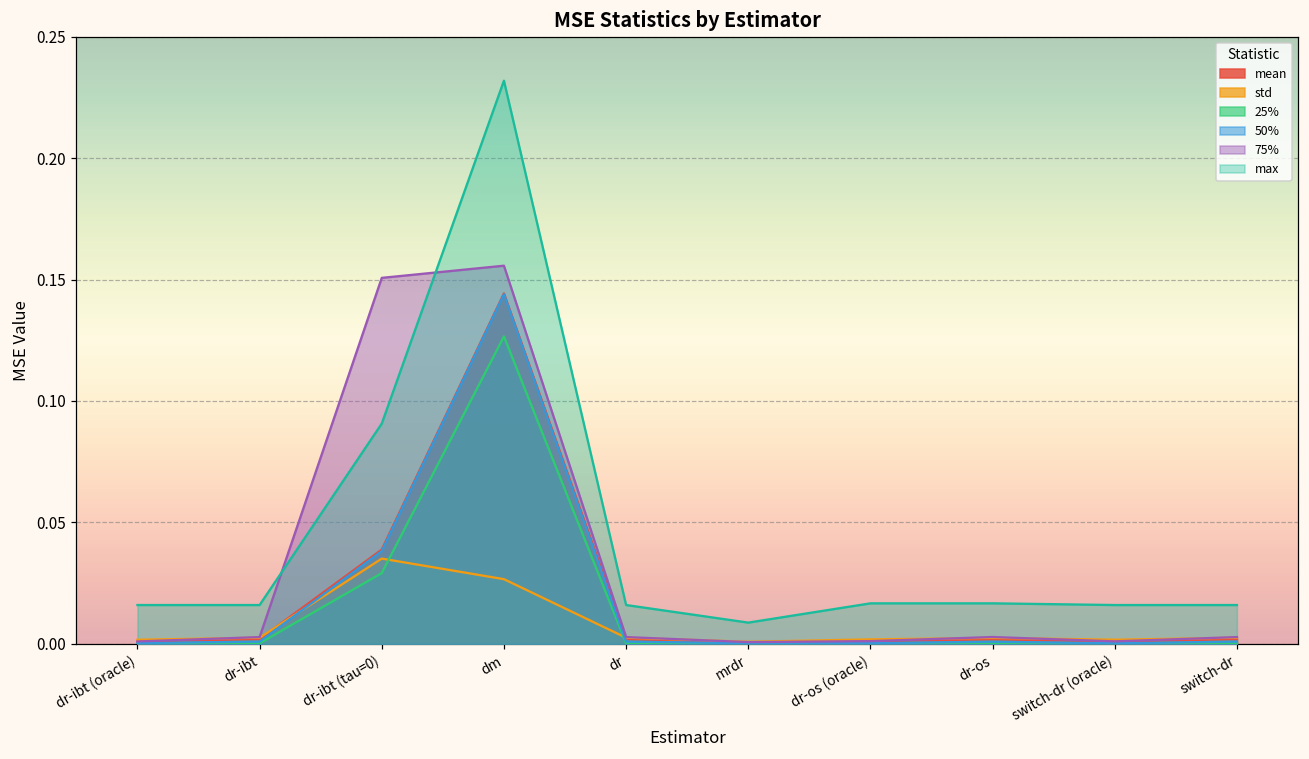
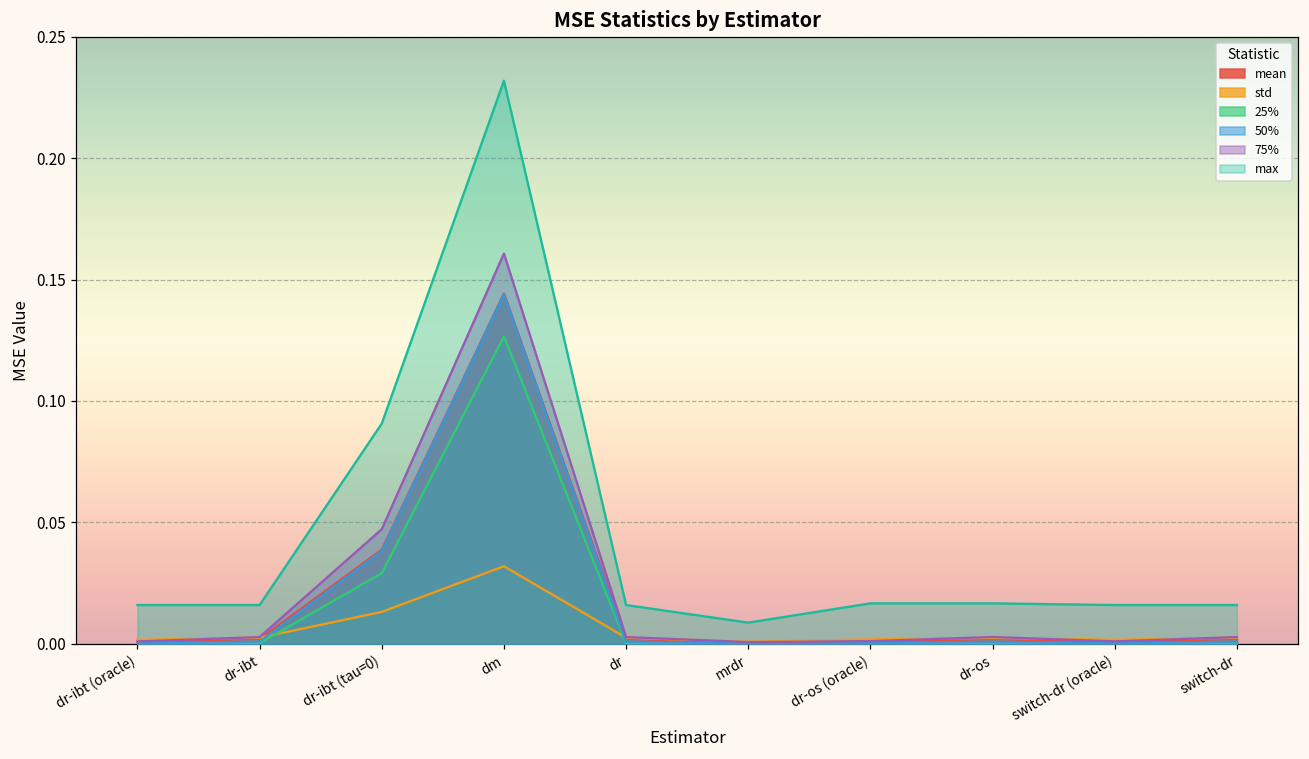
std, dr-ibt (tau=0): 0.035 -> 0.013
75%, dr-ibt (tau=0): 0.151 -> 0.047
std, dm: 0.027 -> 0.032
75%, dm: 0.156 -> 0.161
